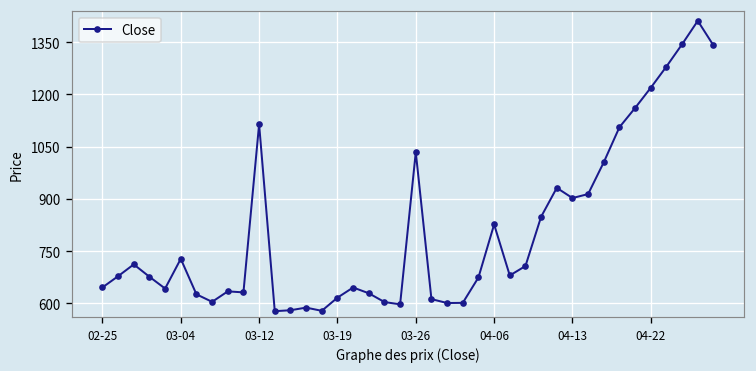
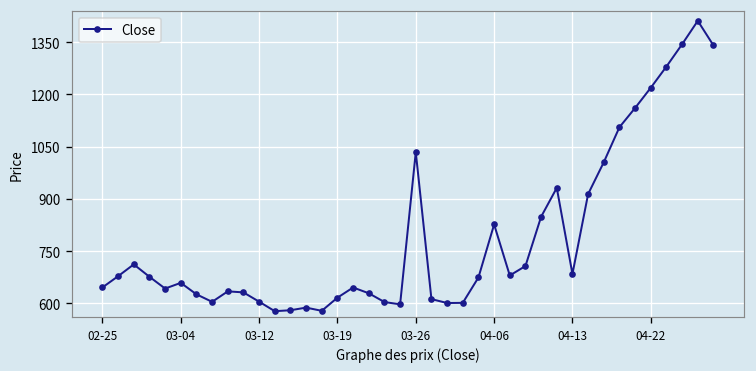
03-04: 730 -> 660
03-12: 1110 -> 600
04-13: 900 -> 680
